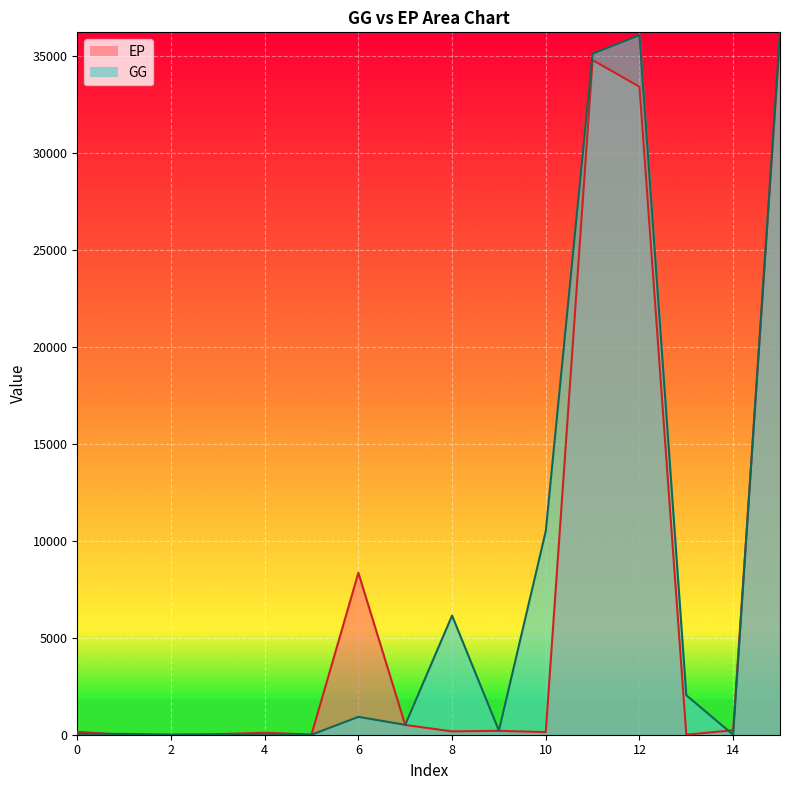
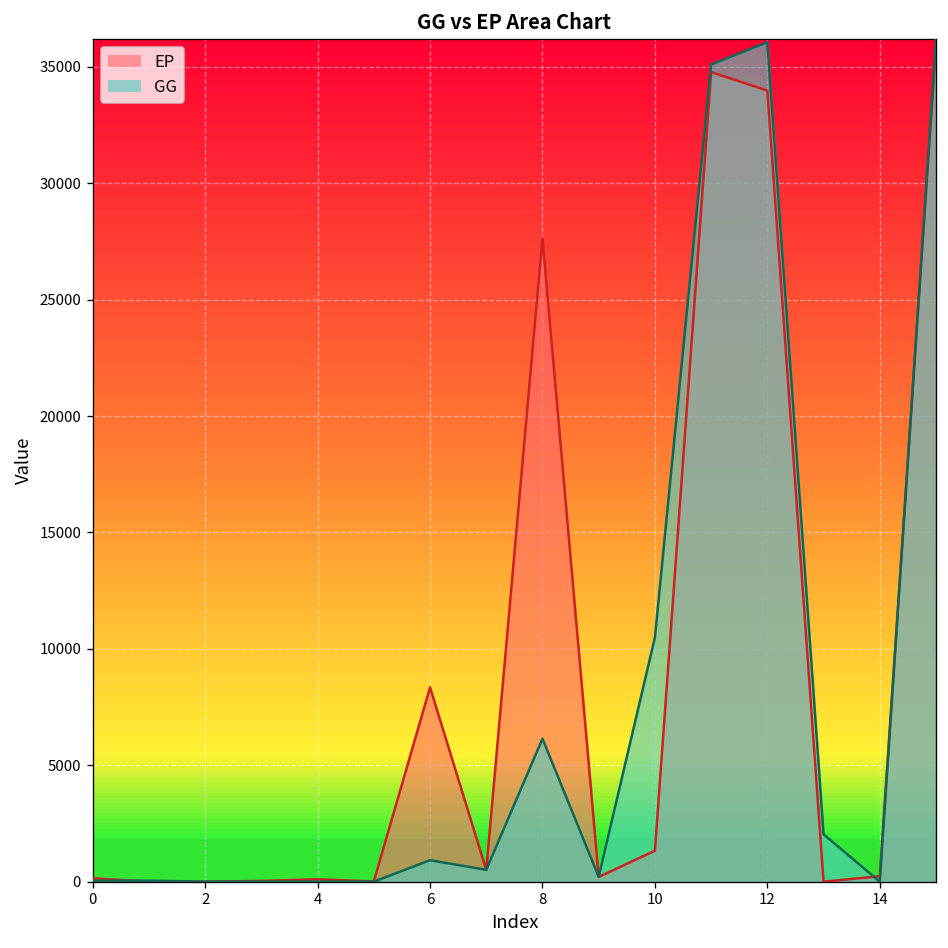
EP, 8: 200 -> 27600
EP, 10: 100 -> 1300
EP, 12: 33400 -> 34000
